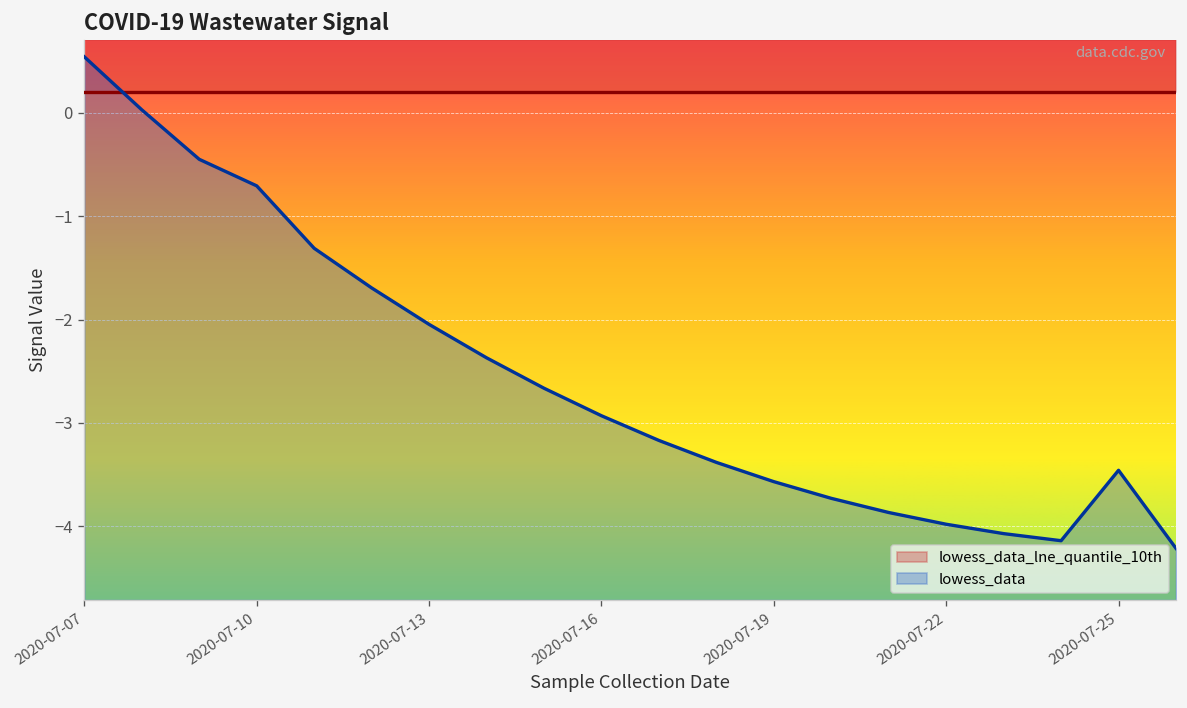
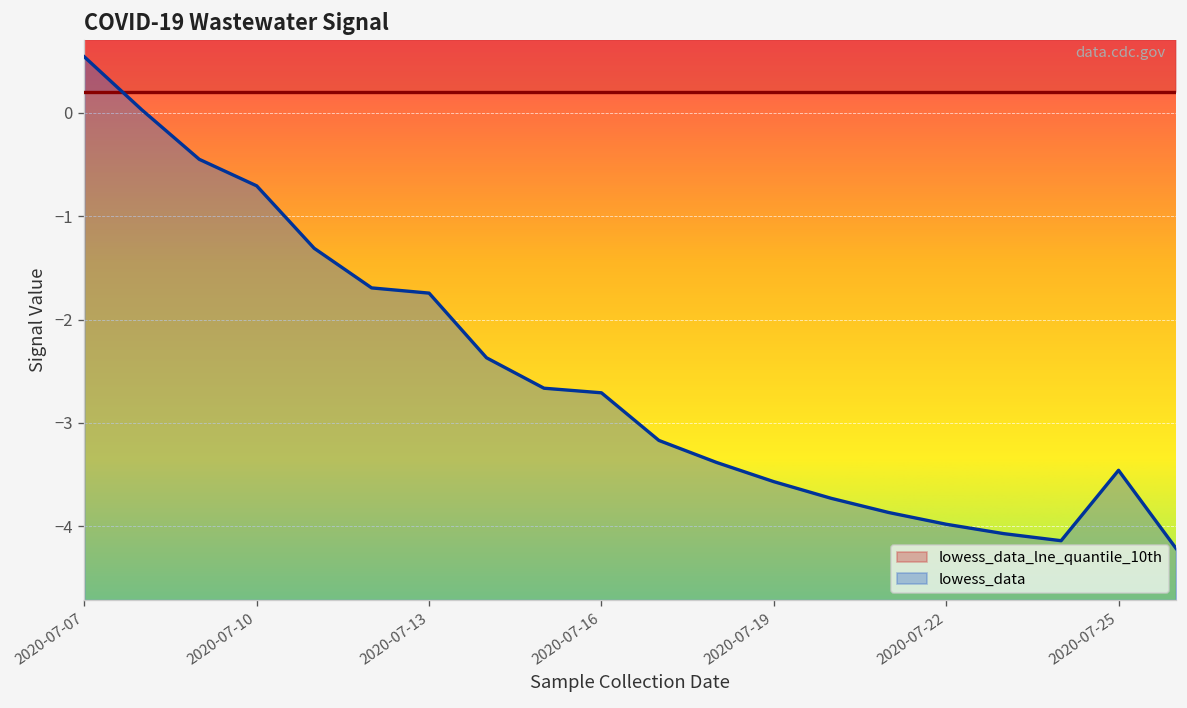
lowess_data, 2020-07-13: -2.0 -> -1.7
lowess_data, 2020-07-16: -2.9 -> -2.7
